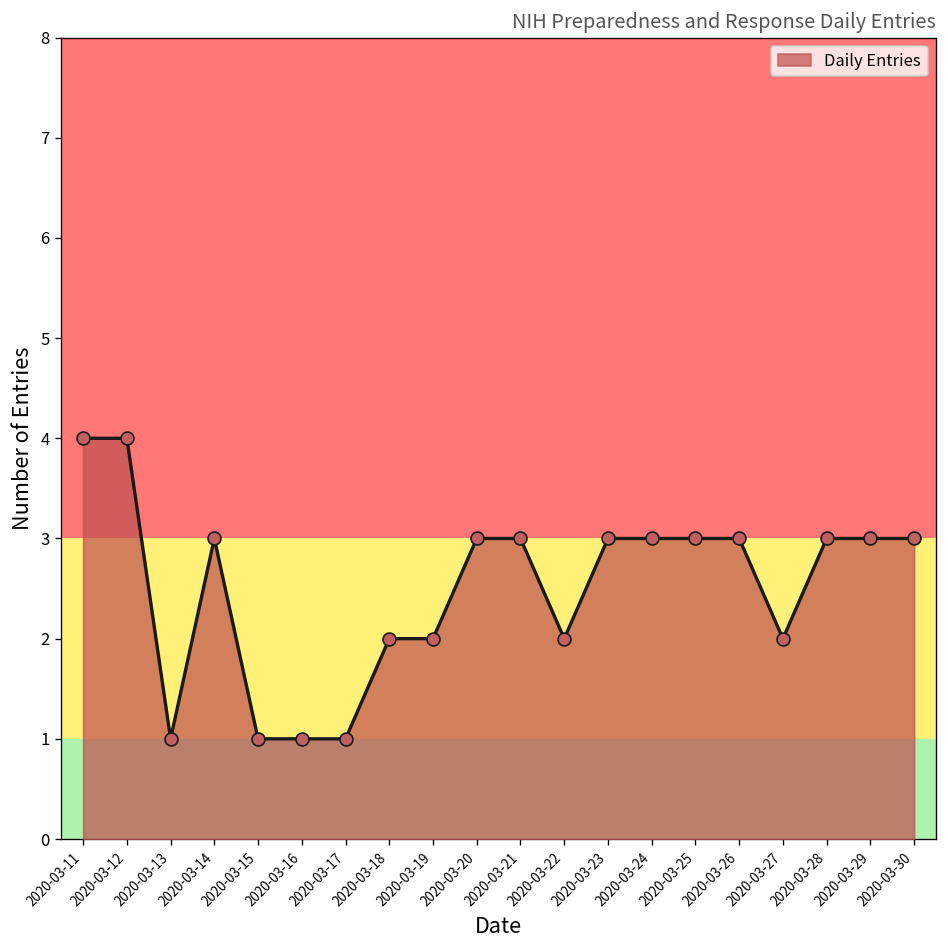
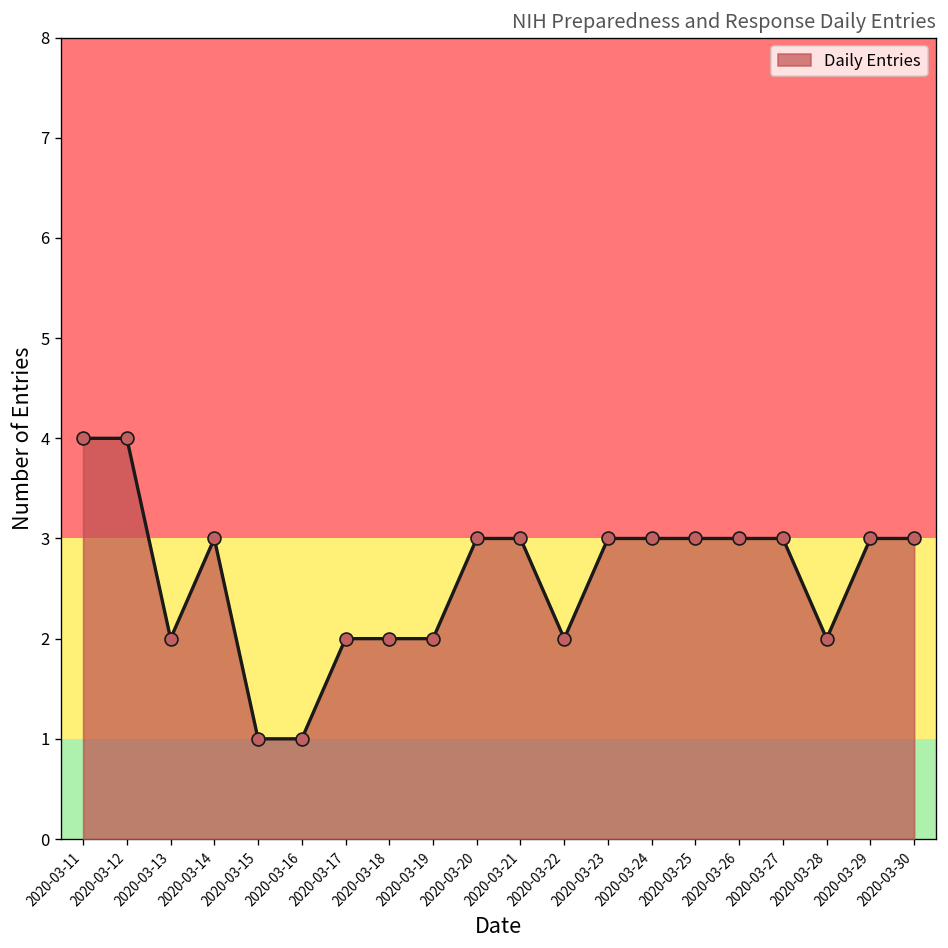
2020-03-13: 1 -> 2
2020-03-17: 1 -> 2
2020-03-27: 2 -> 3
2020-03-28: 3 -> 2
